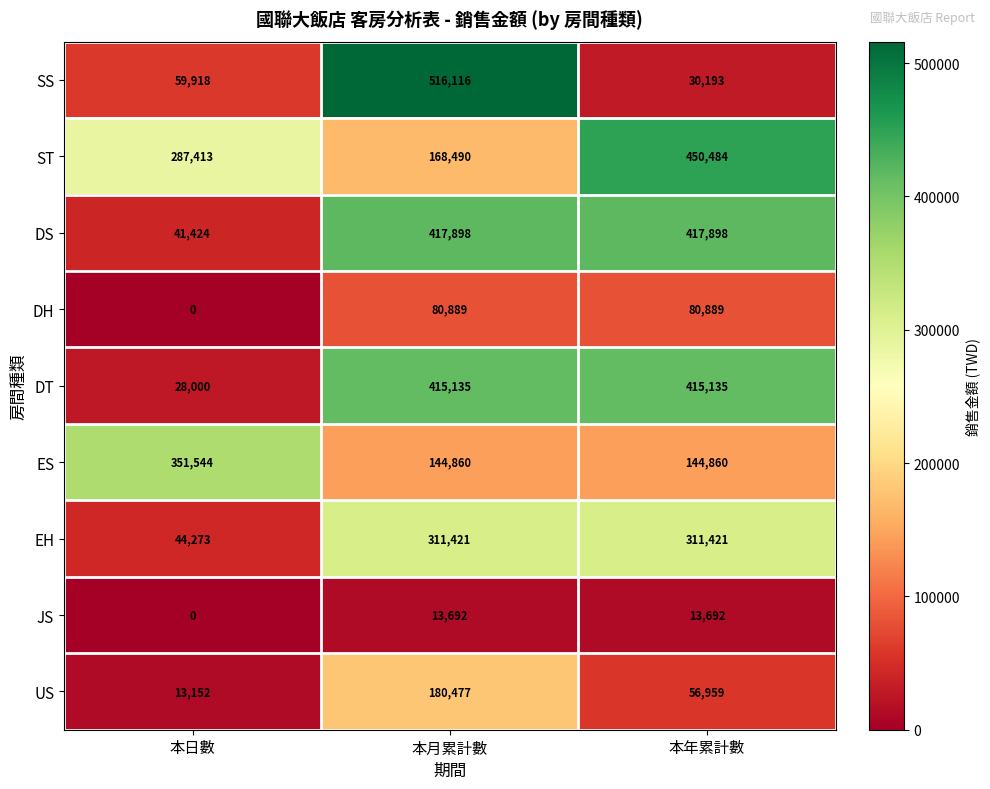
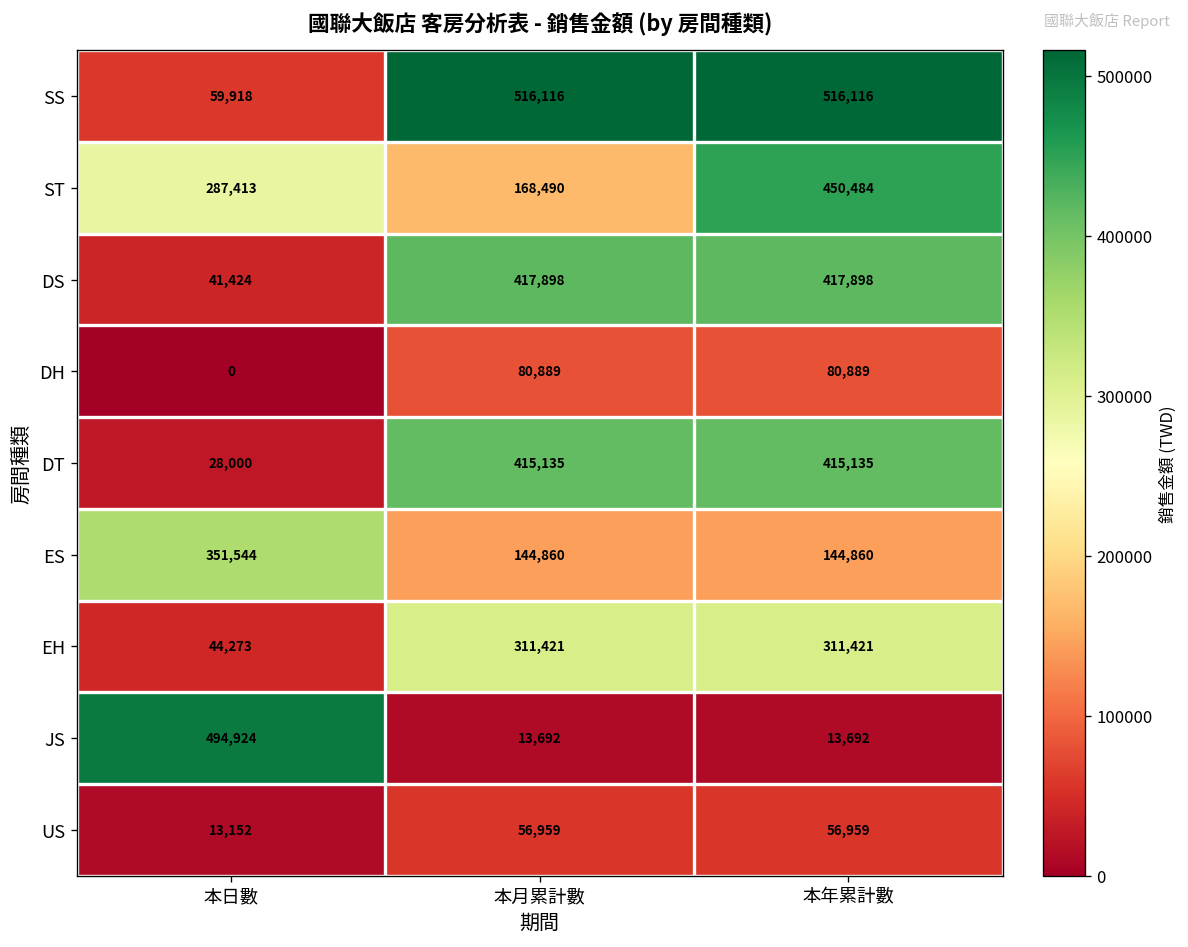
SS, 本年累計數: 30,193 -> 516,116
JS, 本日數: 0 -> 494,924
US, 本月累計數: 180,477 -> 56,959
